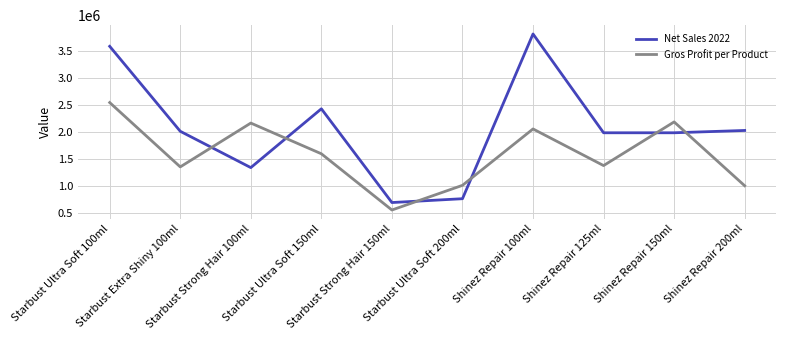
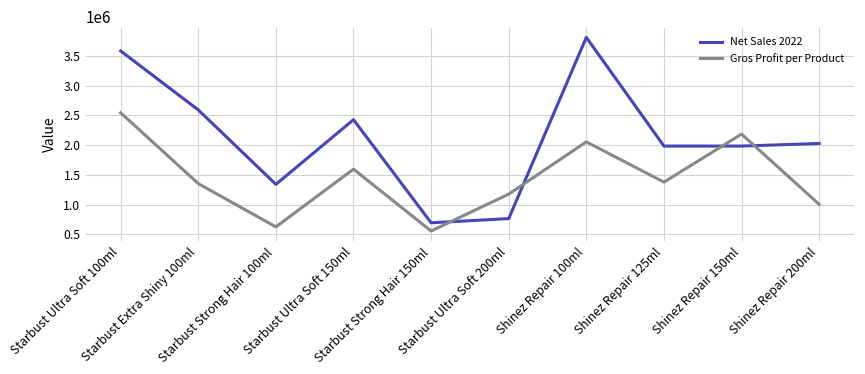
Net Sales 2022, Starbust Extra Shiny 100ml: 2000000 -> 2600000
Gros Profit per Product, Starbust Strong Hair 100ml: 2200000 -> 600000
Gros Profit per Product, Starbust Ultra Soft 200ml: 1000000 -> 1200000
